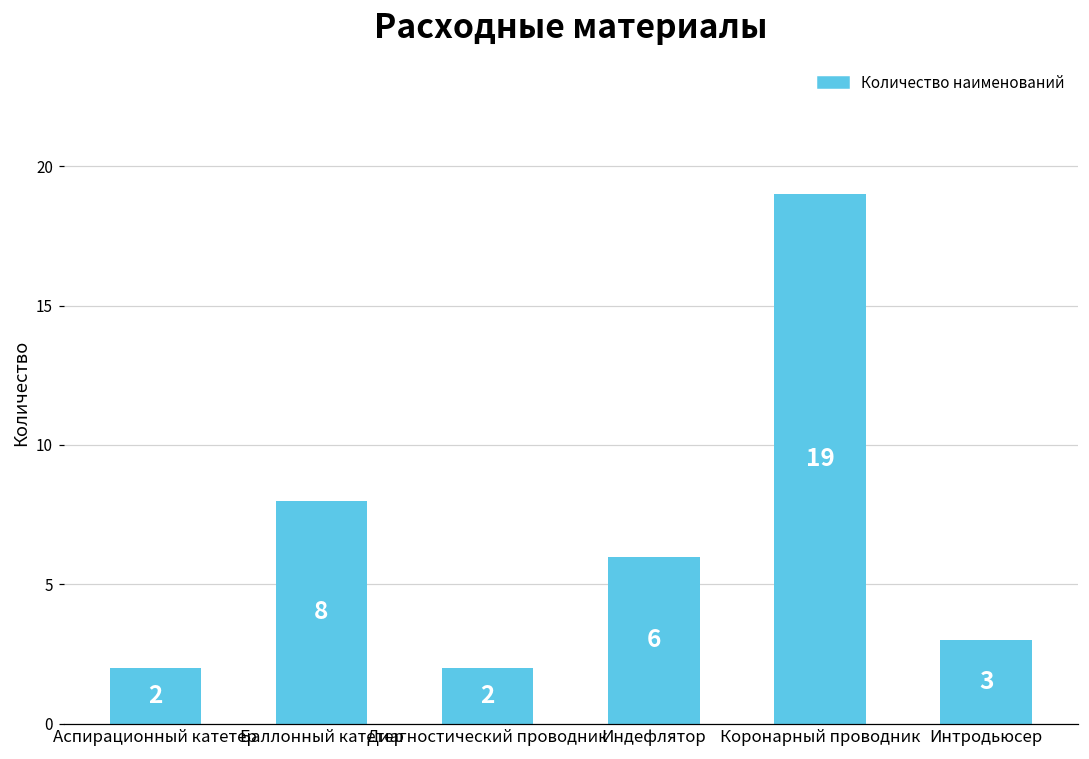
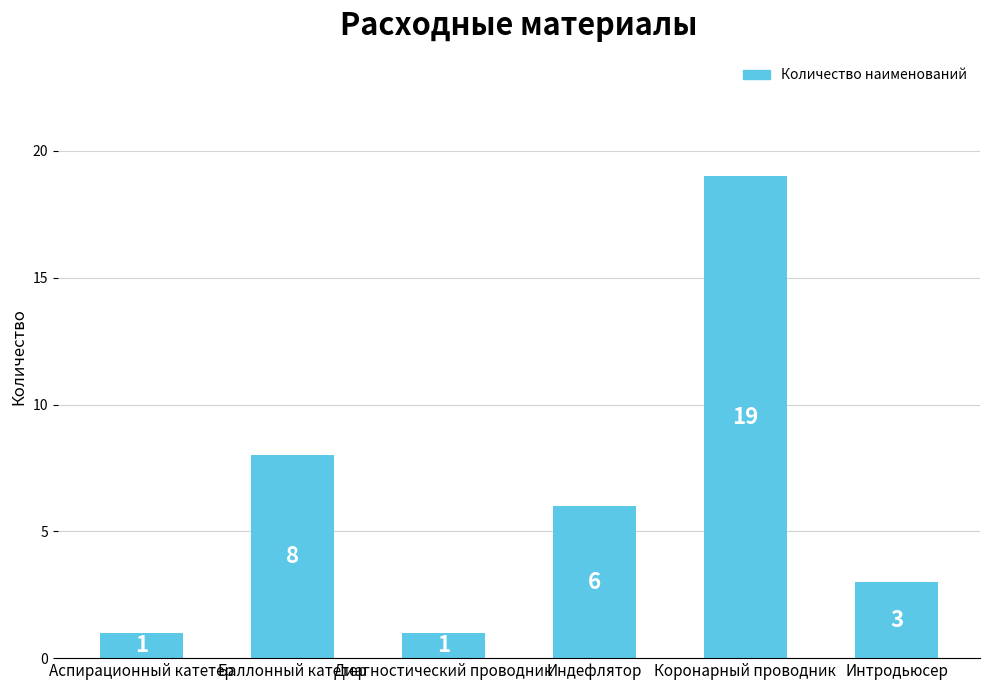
Аспирационный катетер: 2 -> 1
Диагностический проводник: 2 -> 1
